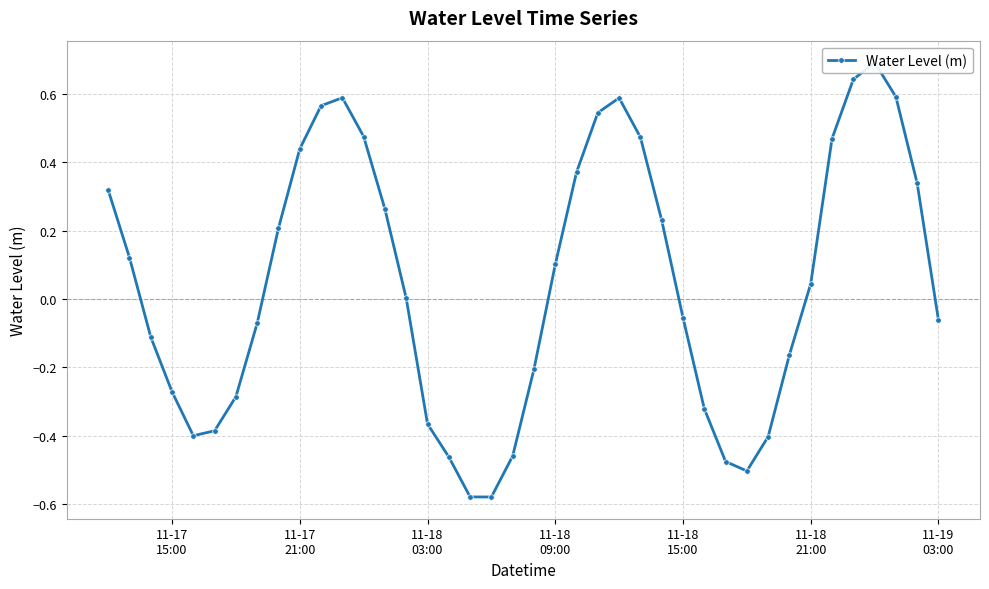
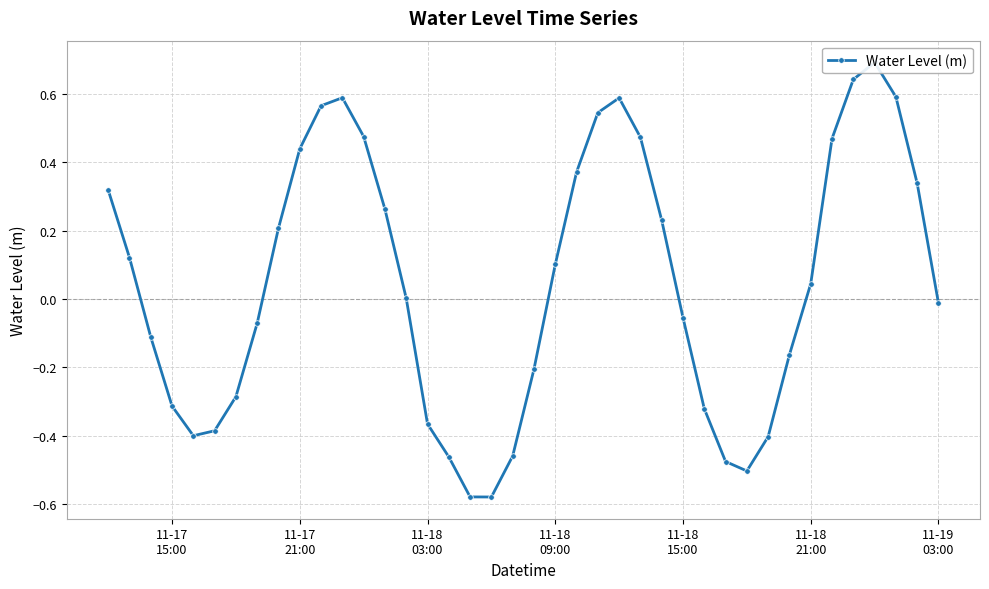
11-17 15:00: -0.27 -> -0.31
11-19 03:00: -0.06 -> -0.01
